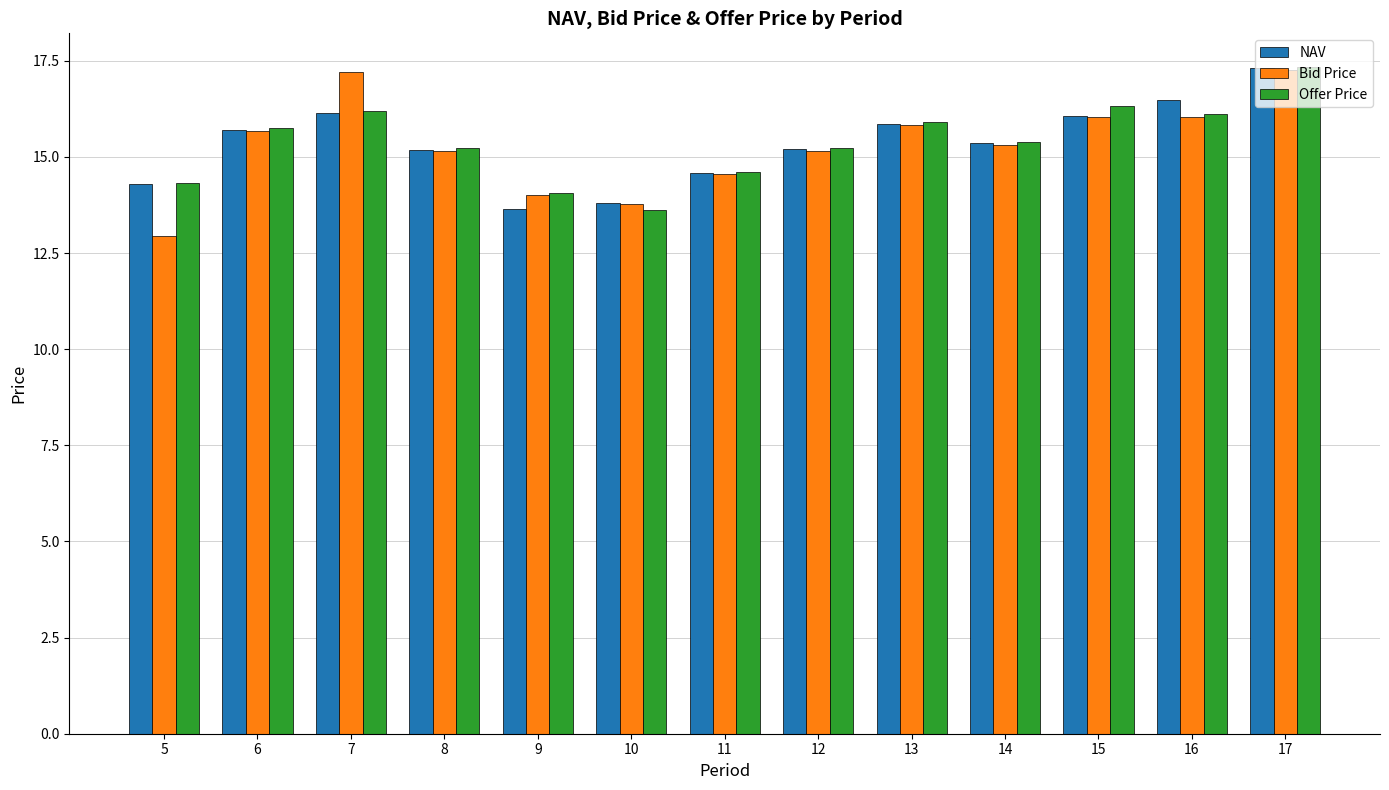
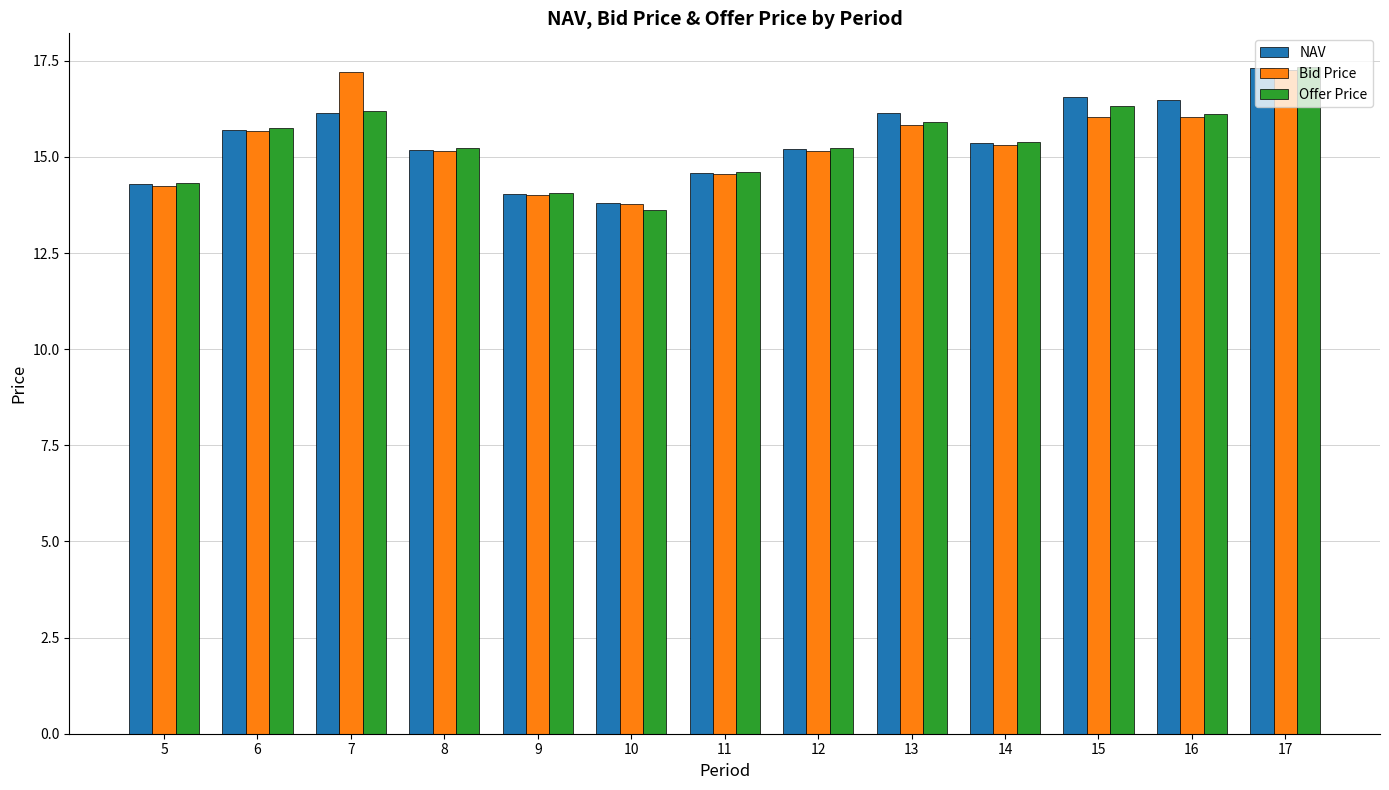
Bid Price, 5: 12.9 -> 14.2
NAV, 9: 13.6 -> 14.0
NAV, 13: 15.9 -> 16.1
NAV, 15: 16.1 -> 16.6
